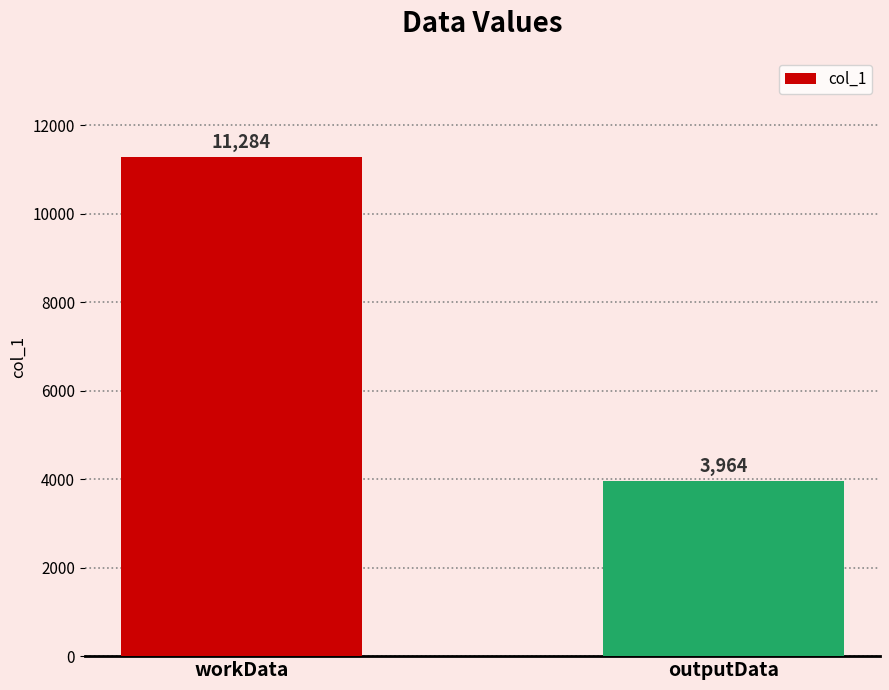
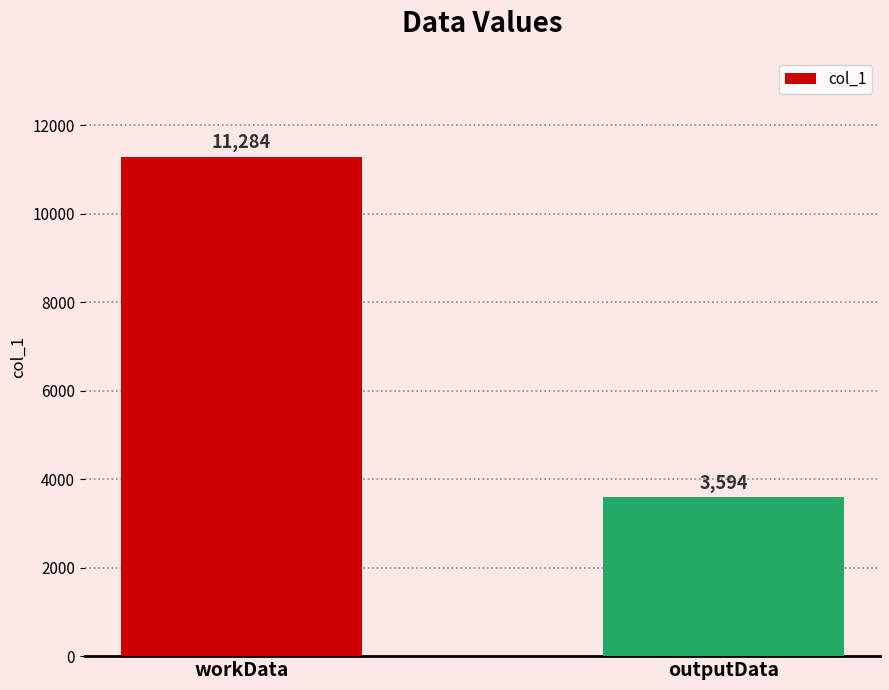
outputData: 3,964 -> 3,594
